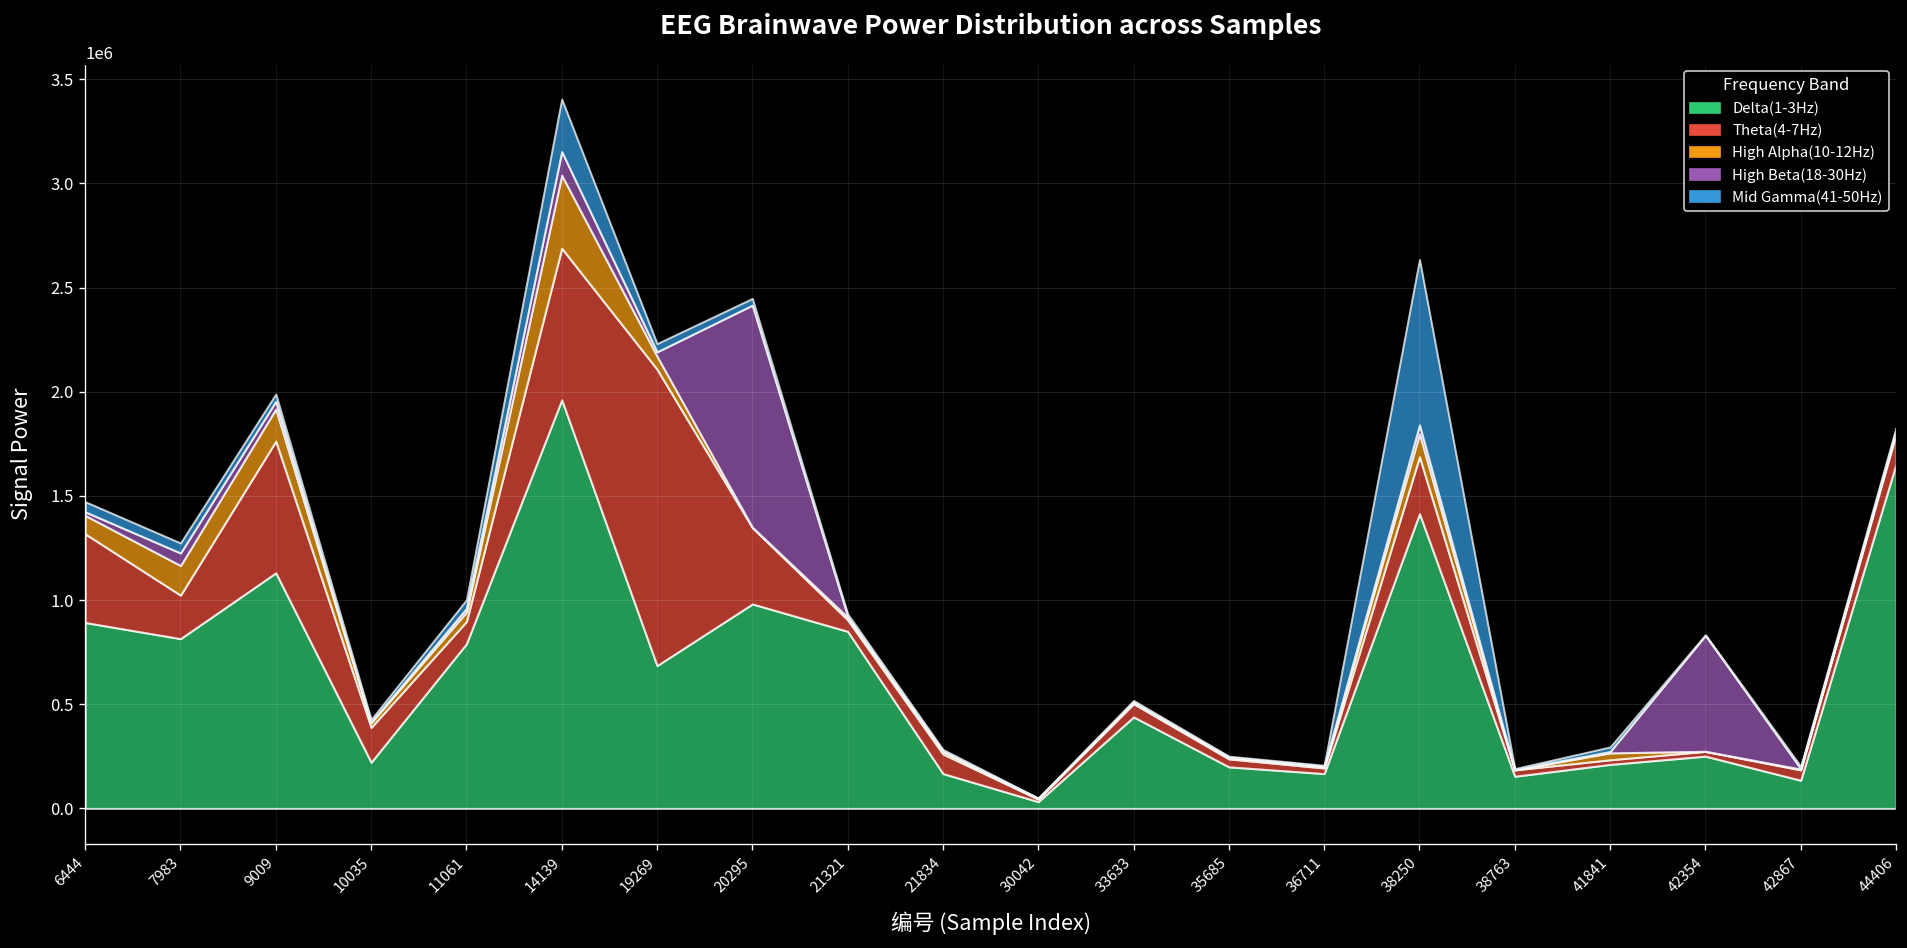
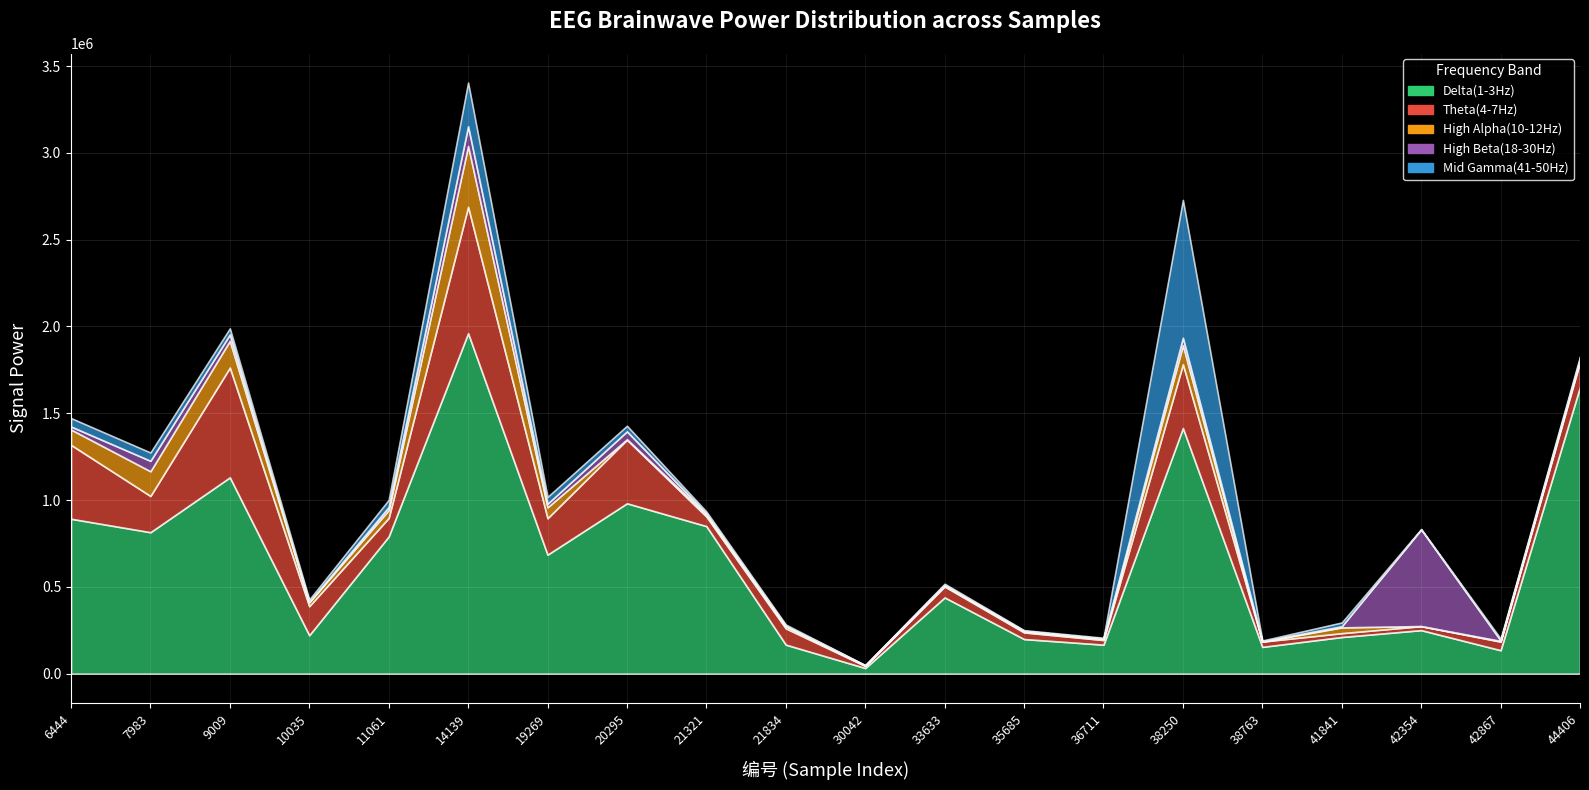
Theta(4-7Hz), 19269: 1420000 -> 210000
High Beta(18-30Hz), 20295: 1070000 -> 50000
Theta(4-7Hz), 38250: 270000 -> 370000
